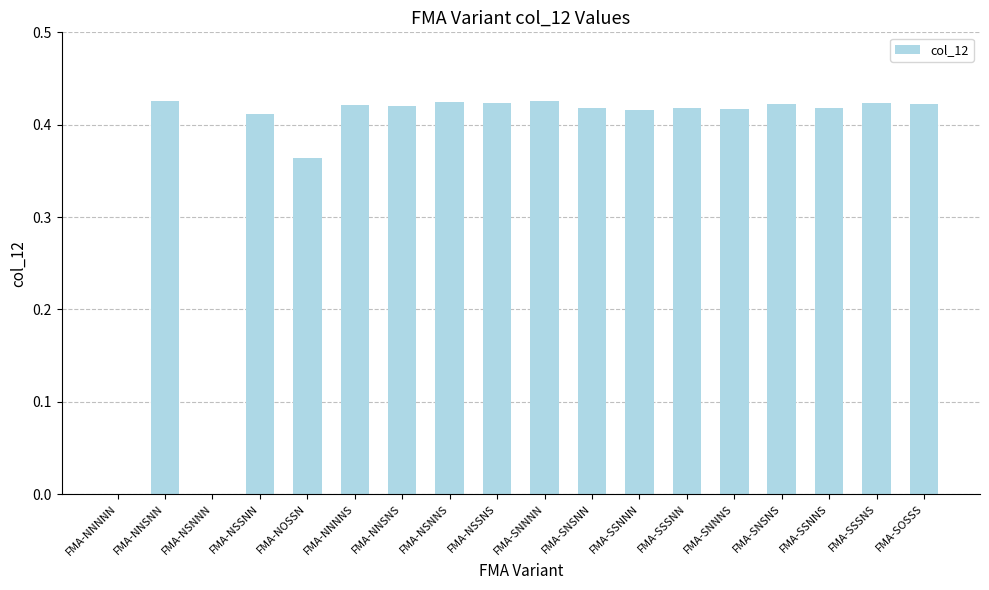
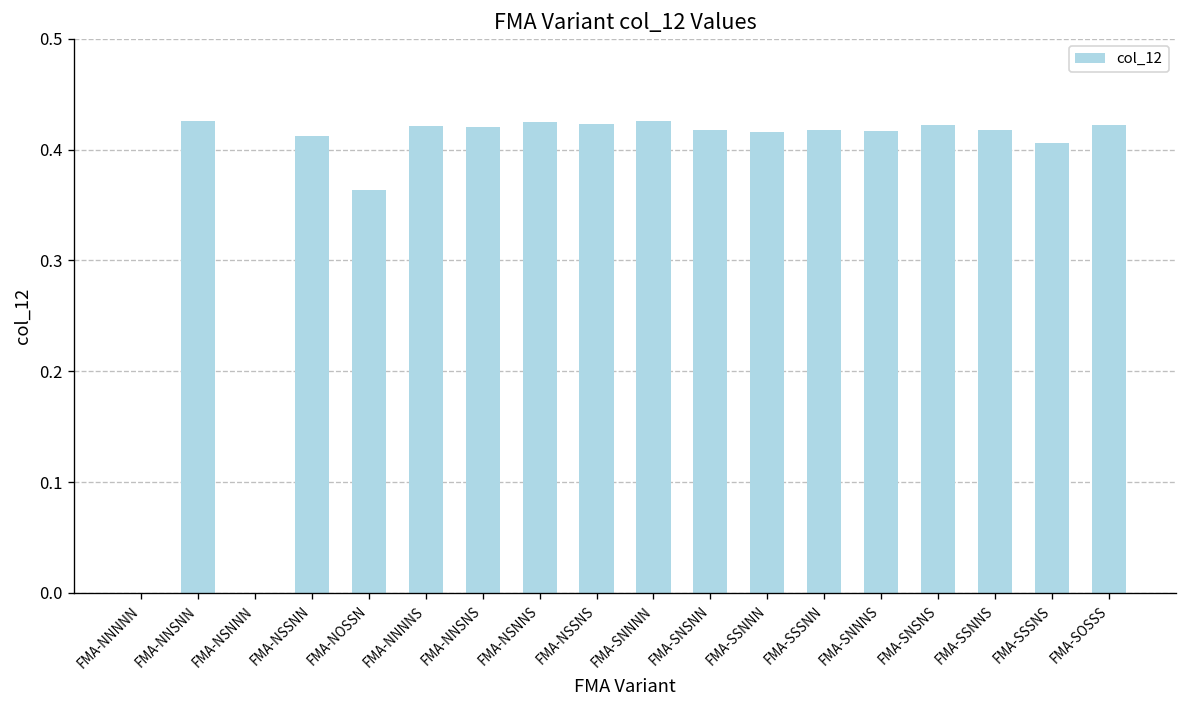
FMA-SSSNS: 0.42 -> 0.41
